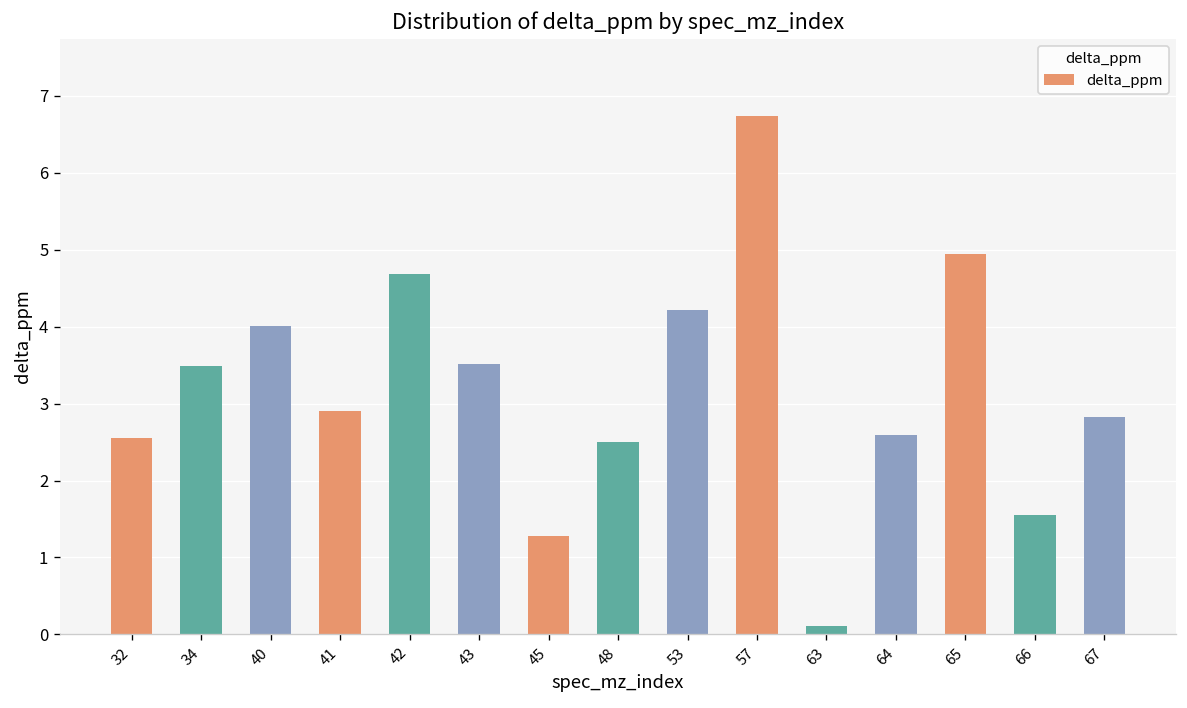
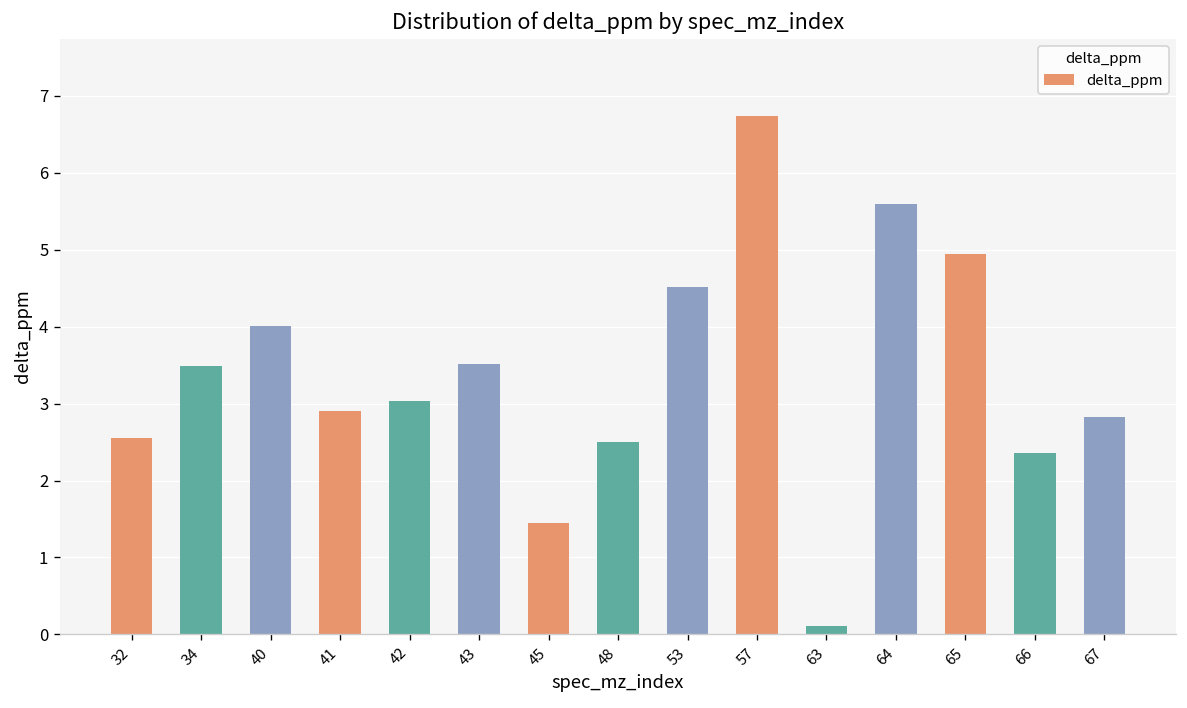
42: 4.7 -> 3.0
45: 1.3 -> 1.4
53: 4.2 -> 4.5
64: 2.6 -> 5.6
66: 1.6 -> 2.4
